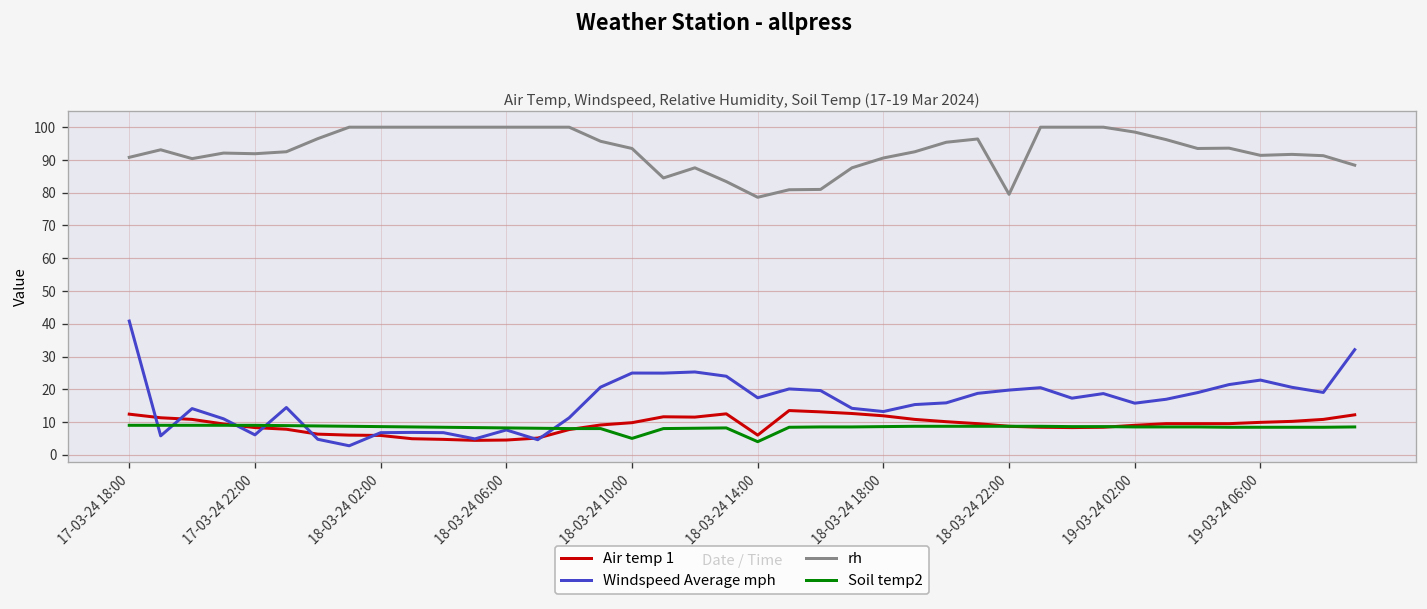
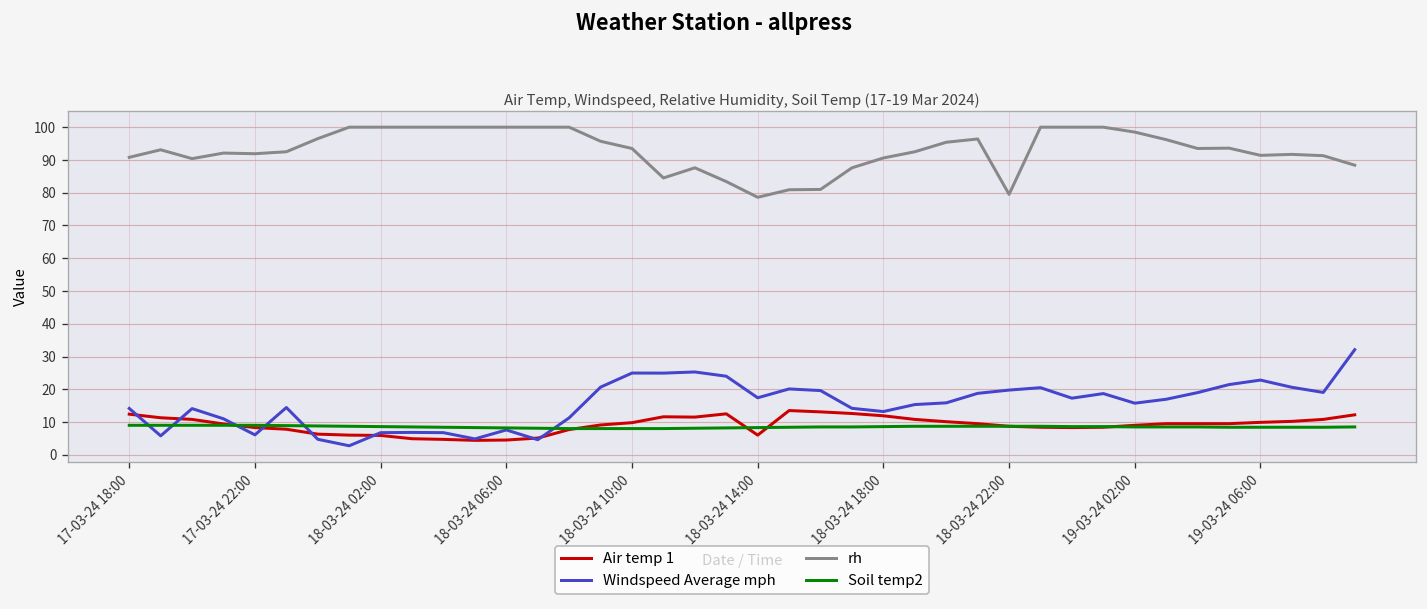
Windspeed Average mph, 17-03-24 18:00: 41 -> 14
Soil temp2, 18-03-24 10:00: 5 -> 8
Soil temp2, 18-03-24 14:00: 4 -> 8
